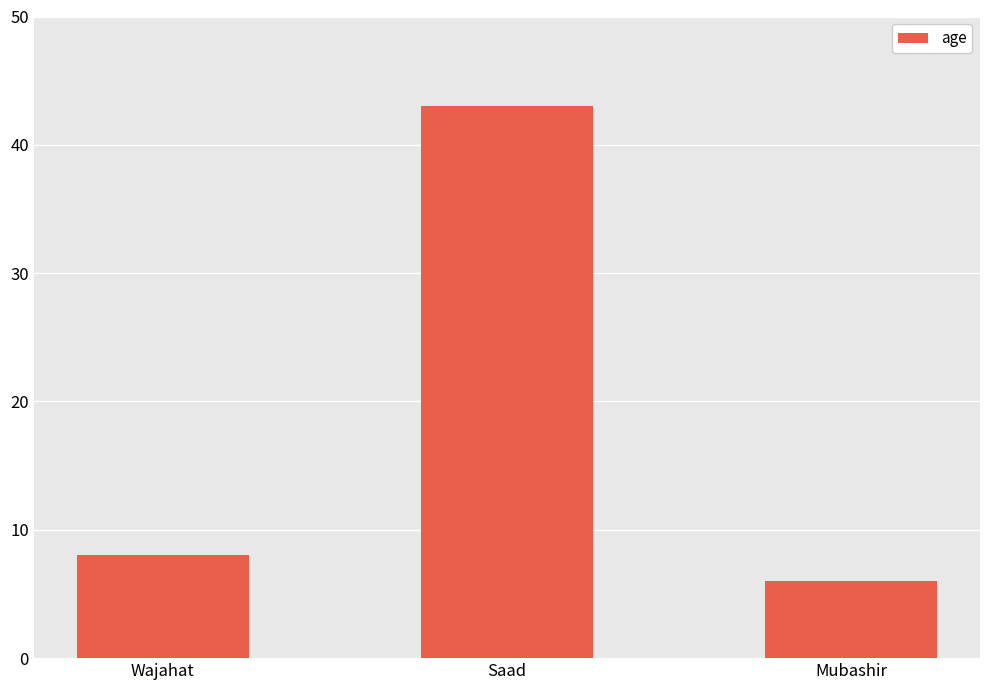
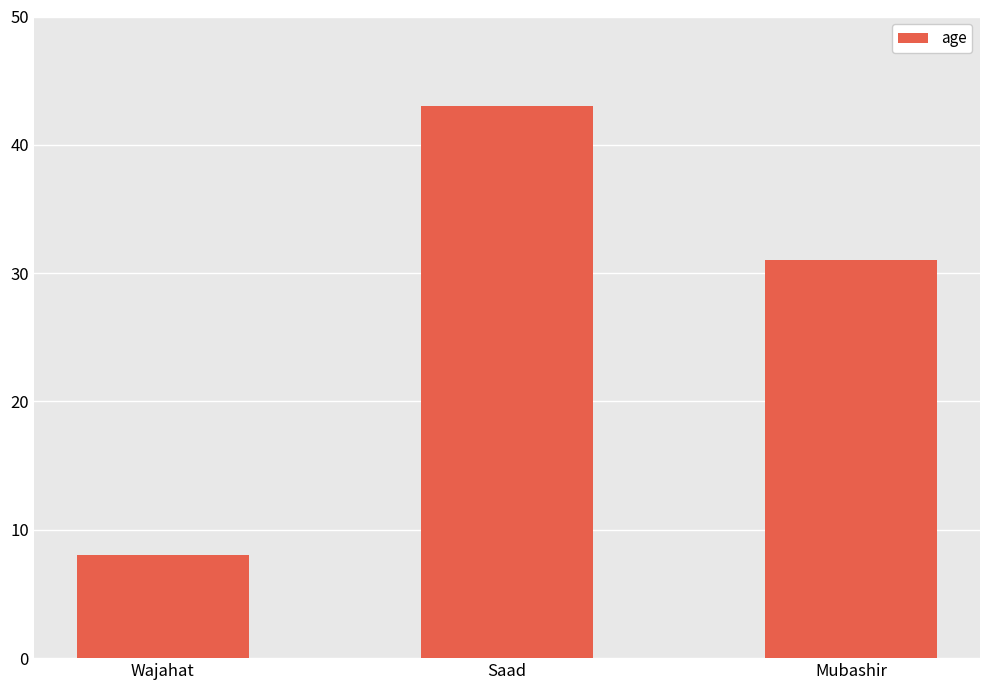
Mubashir: 6 -> 31
